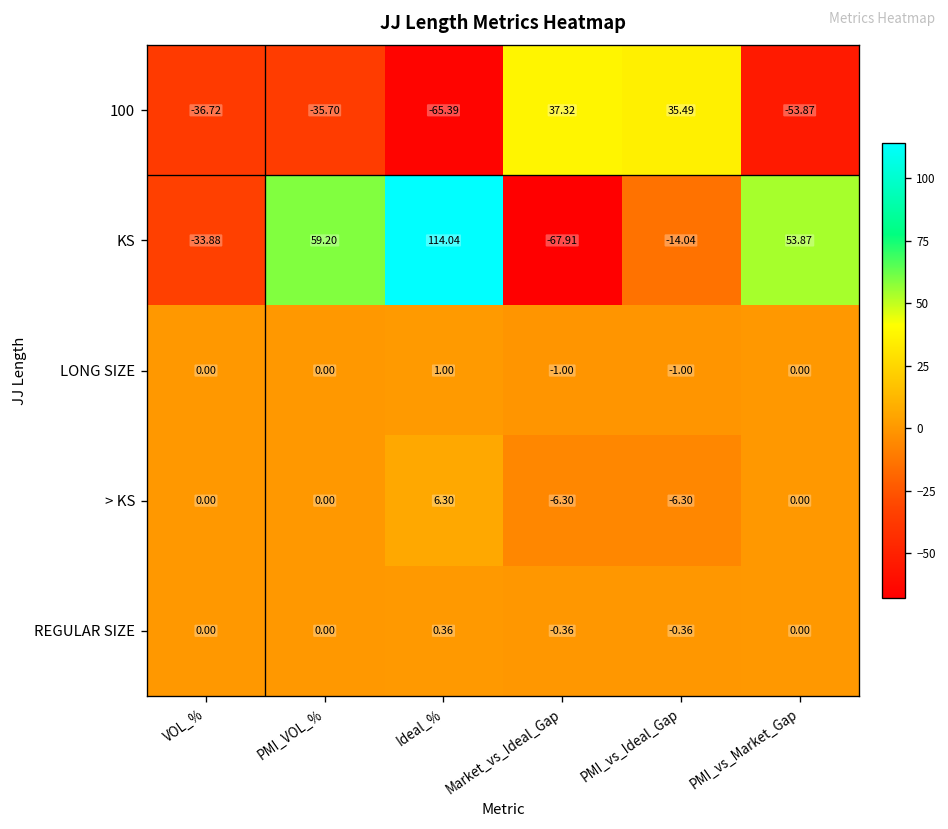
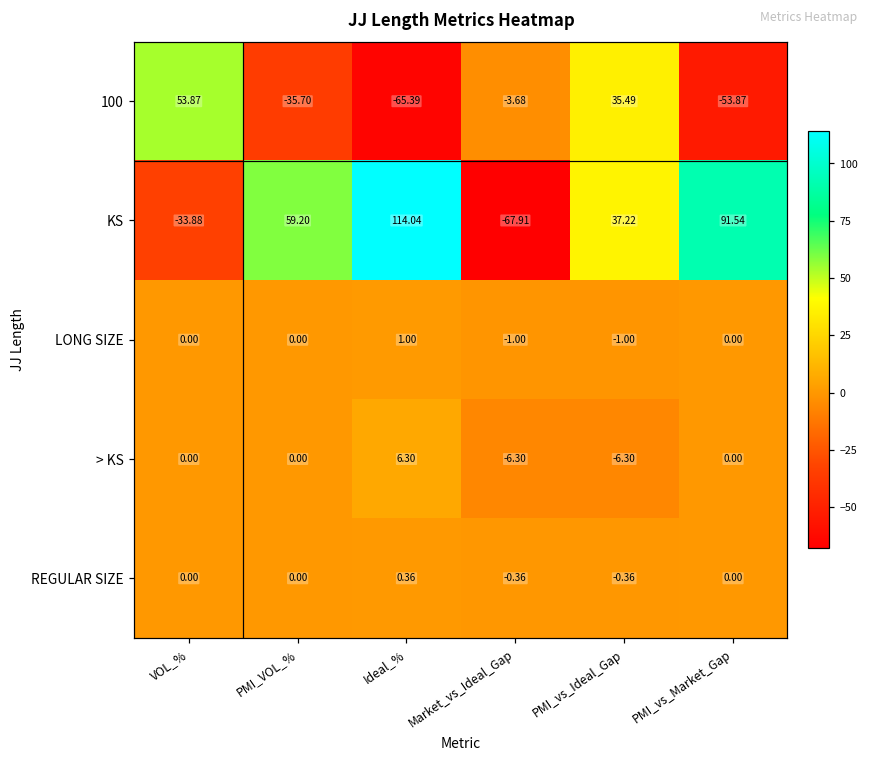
100, VOL_%: -36.72 -> 53.87
100, Market_vs_Ideal_Gap: 37.32 -> -3.68
KS, PMI_vs_Ideal_Gap: -14.04 -> 37.22
KS, PMI_vs_Market_Gap: 53.87 -> 91.54
